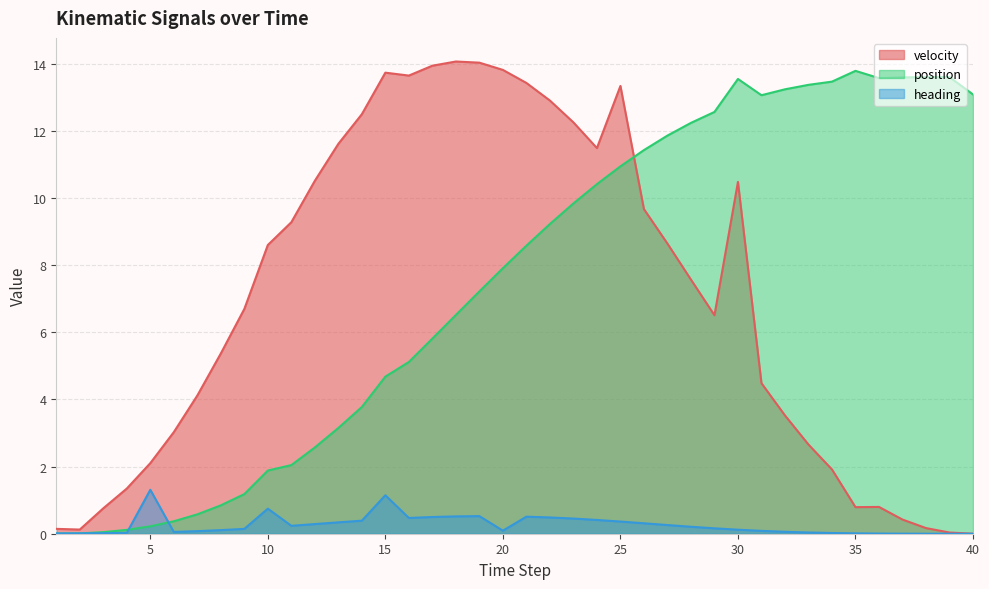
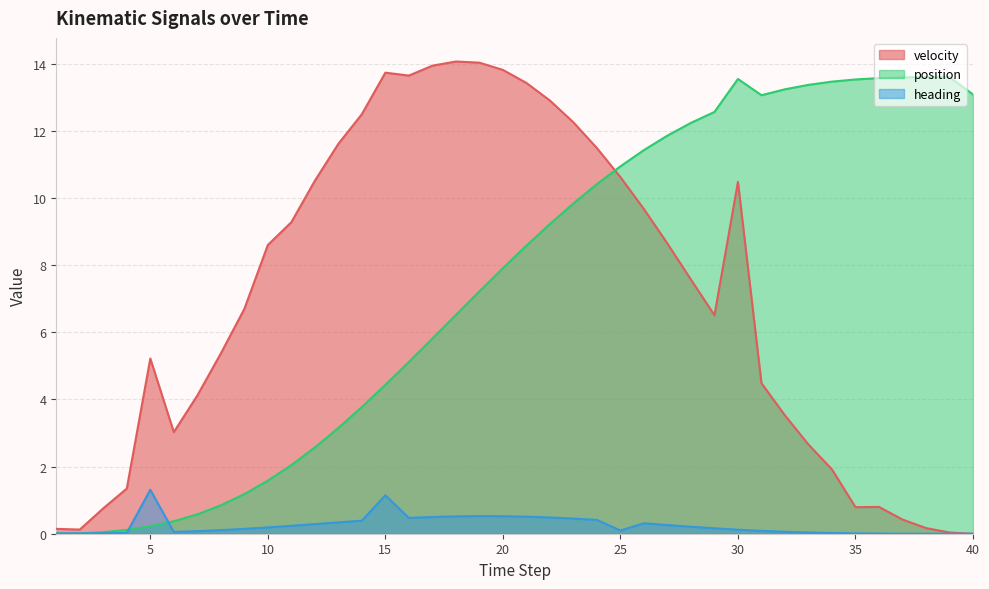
velocity, 5: 2.1 -> 5.2
position, 10: 1.9 -> 1.6
heading, 10: 0.7 -> 0.2
position, 15: 4.7 -> 4.4
heading, 20: 0.1 -> 0.5
velocity, 25: 13.3 -> 10.6
heading, 25: 0.4 -> 0.1
position, 35: 13.8 -> 13.5
